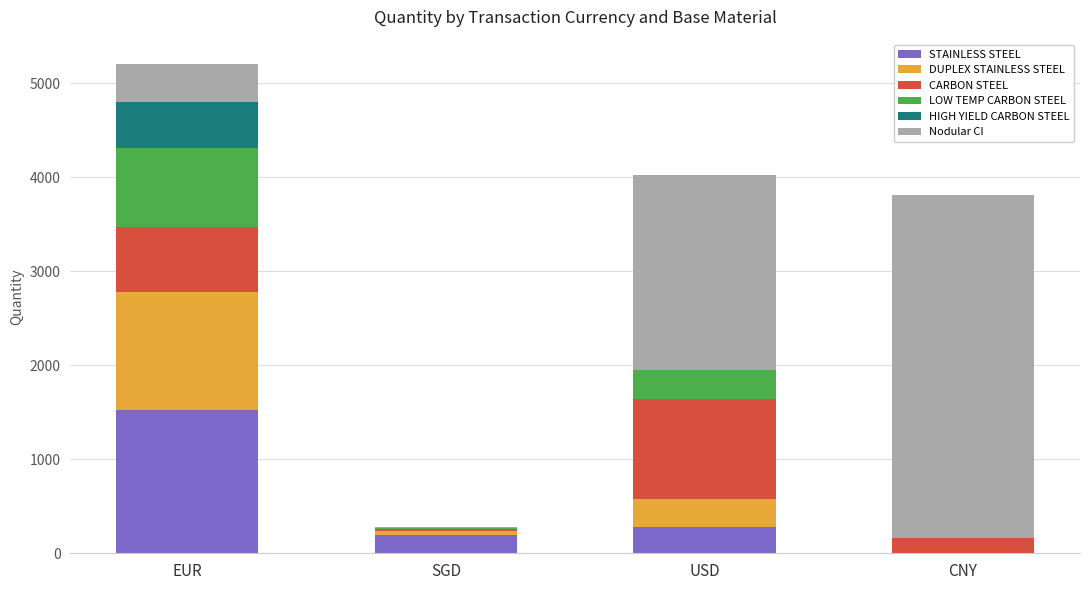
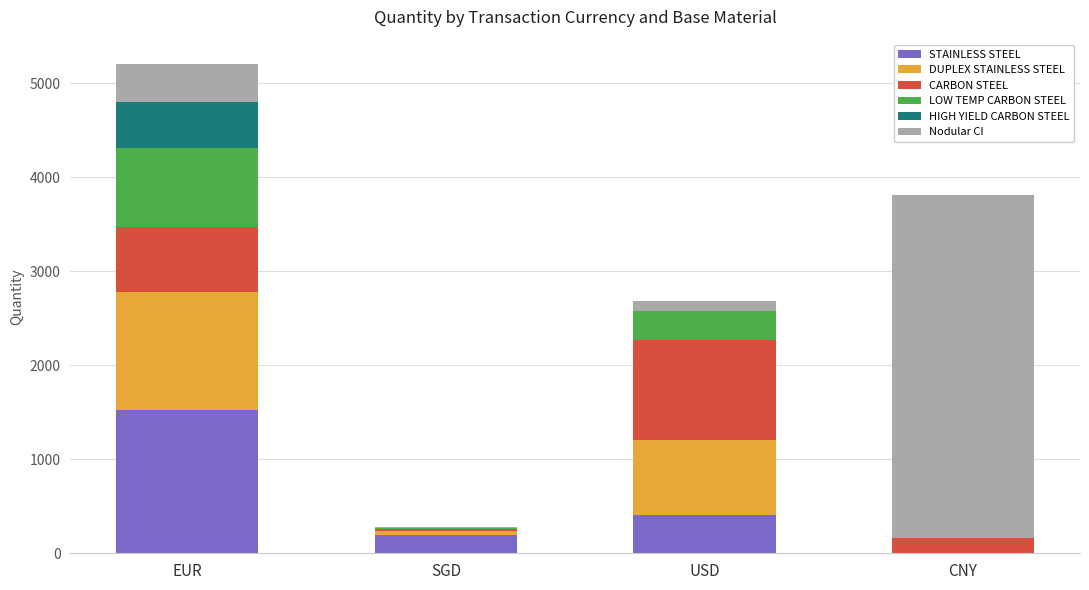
STAINLESS STEEL, USD: 300 -> 400
DUPLEX STAINLESS STEEL, USD: 300 -> 800
Nodular CI, USD: 2100 -> 100
